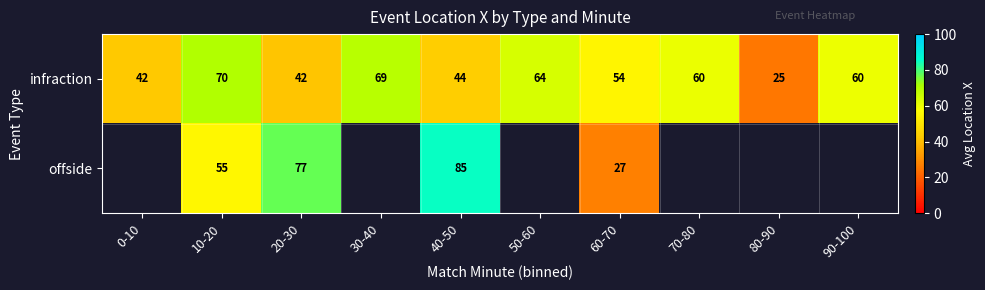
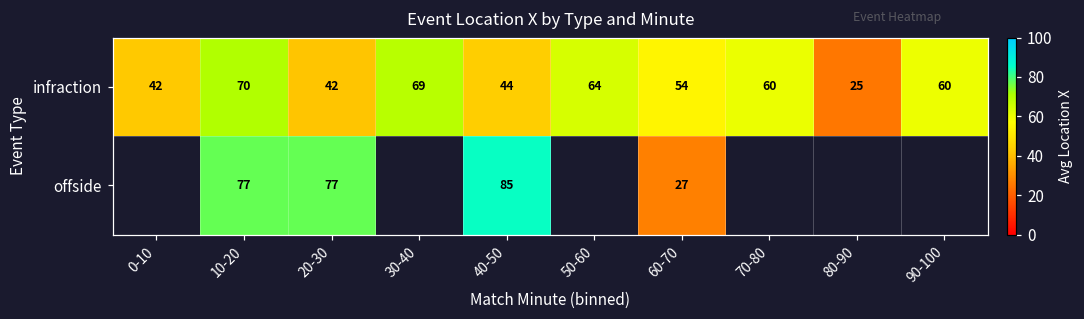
offside, 10-20: 55 -> 77
